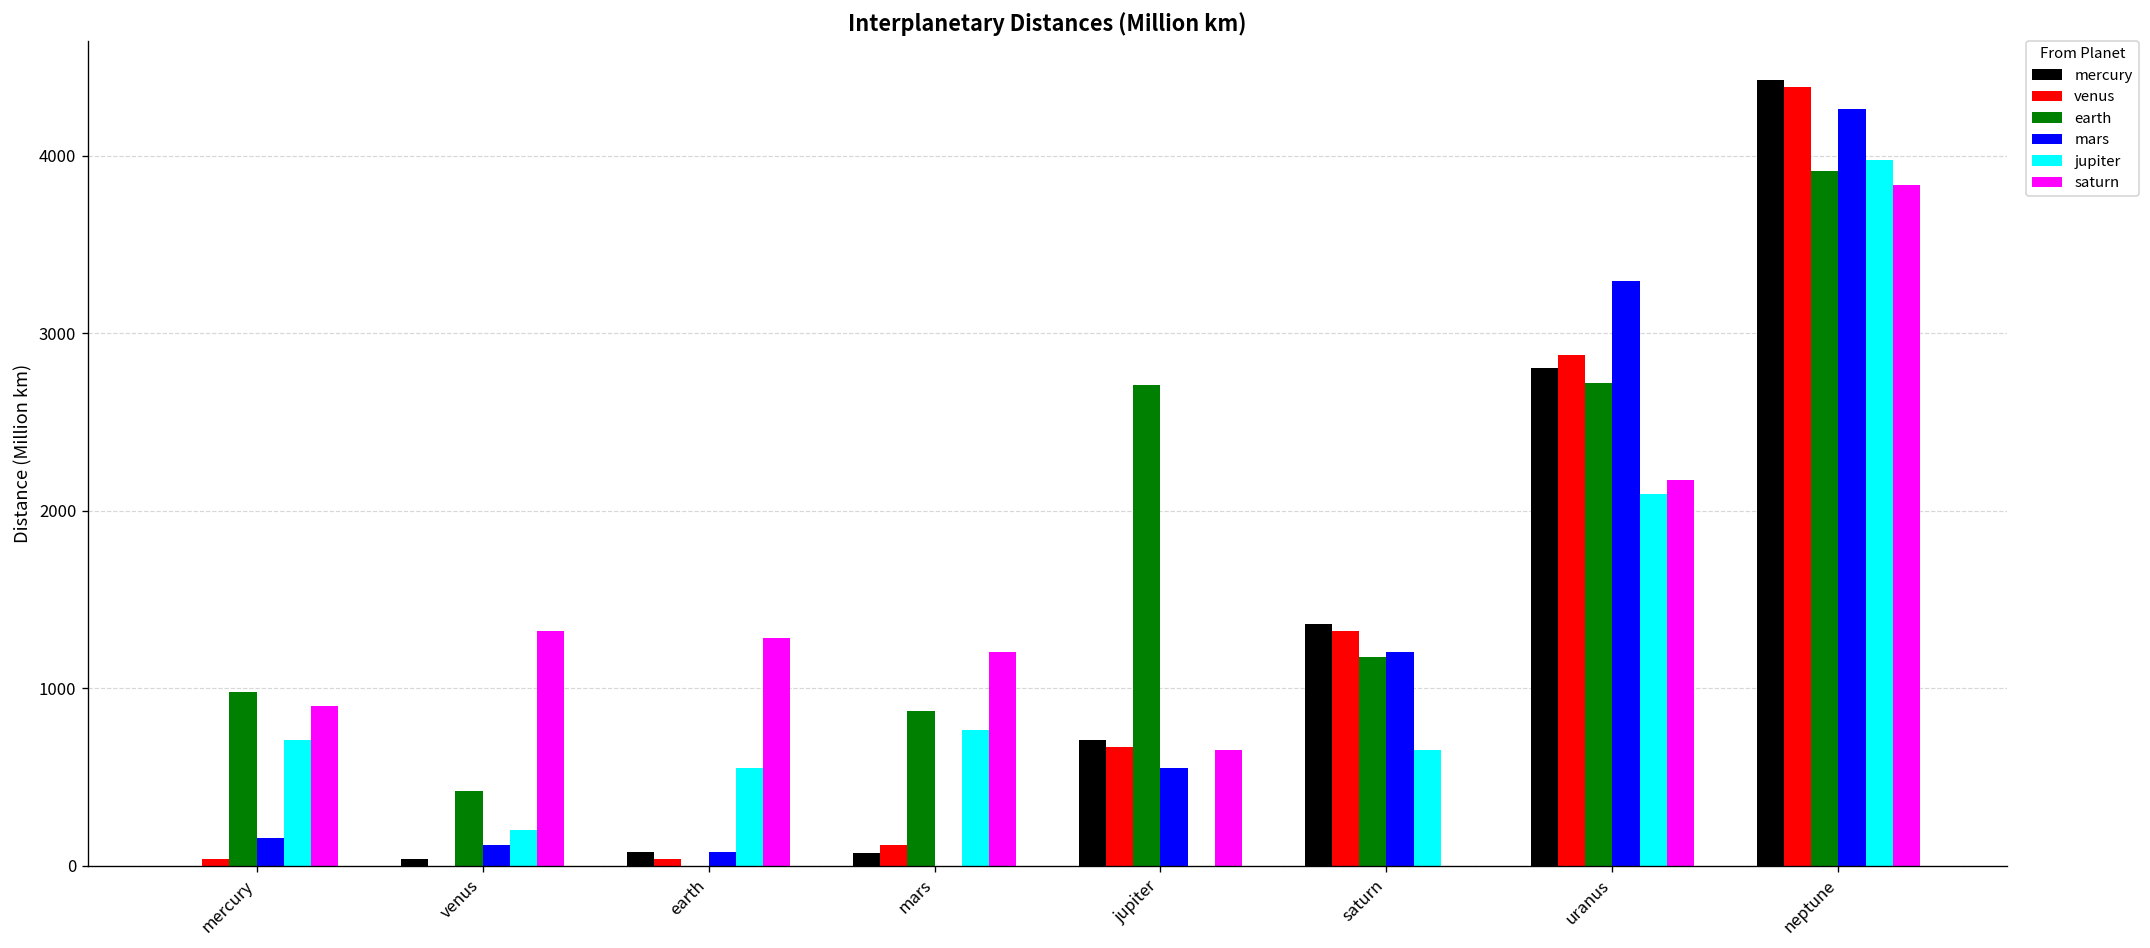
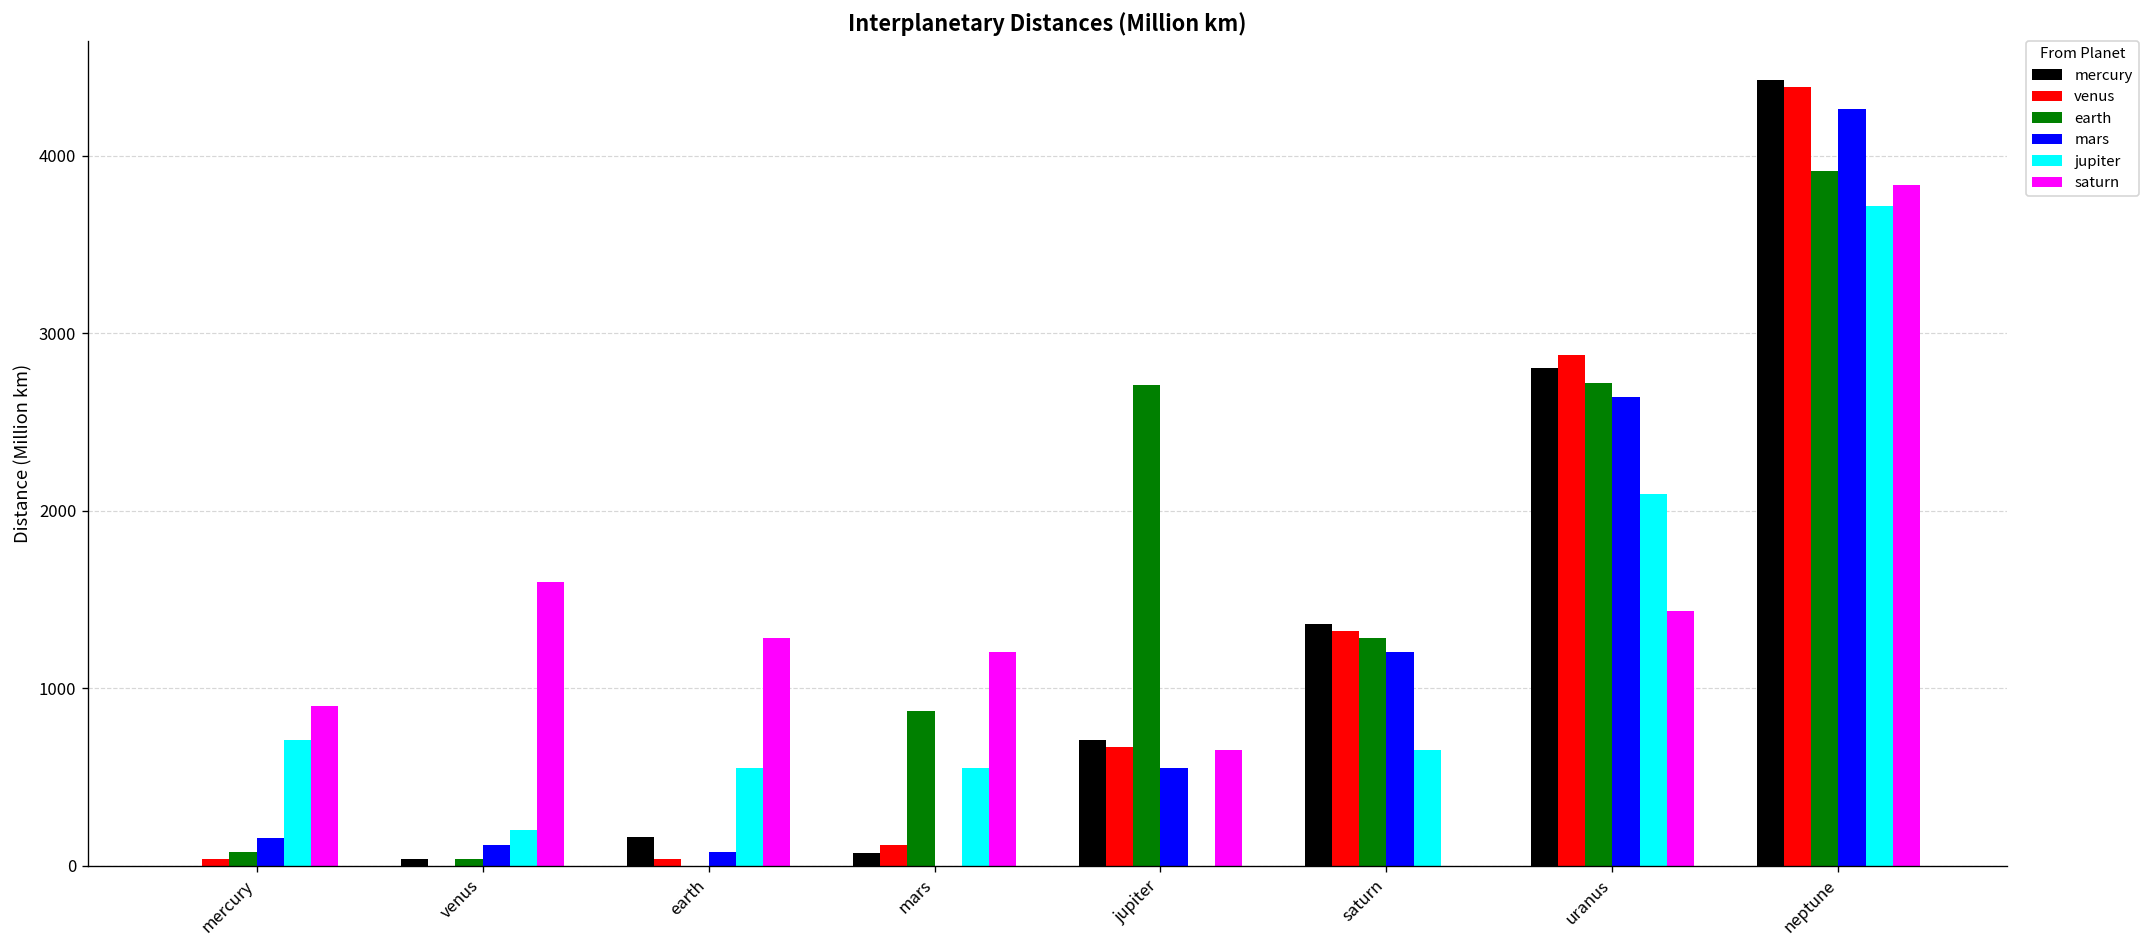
earth, mercury: 980 -> 80
earth, venus: 430 -> 40
saturn, venus: 1330 -> 1600
mercury, earth: 80 -> 160
jupiter, mars: 770 -> 550
earth, saturn: 1180 -> 1280
mars, uranus: 3290 -> 2640
saturn, uranus: 2170 -> 1440
jupiter, neptune: 3980 -> 3720
